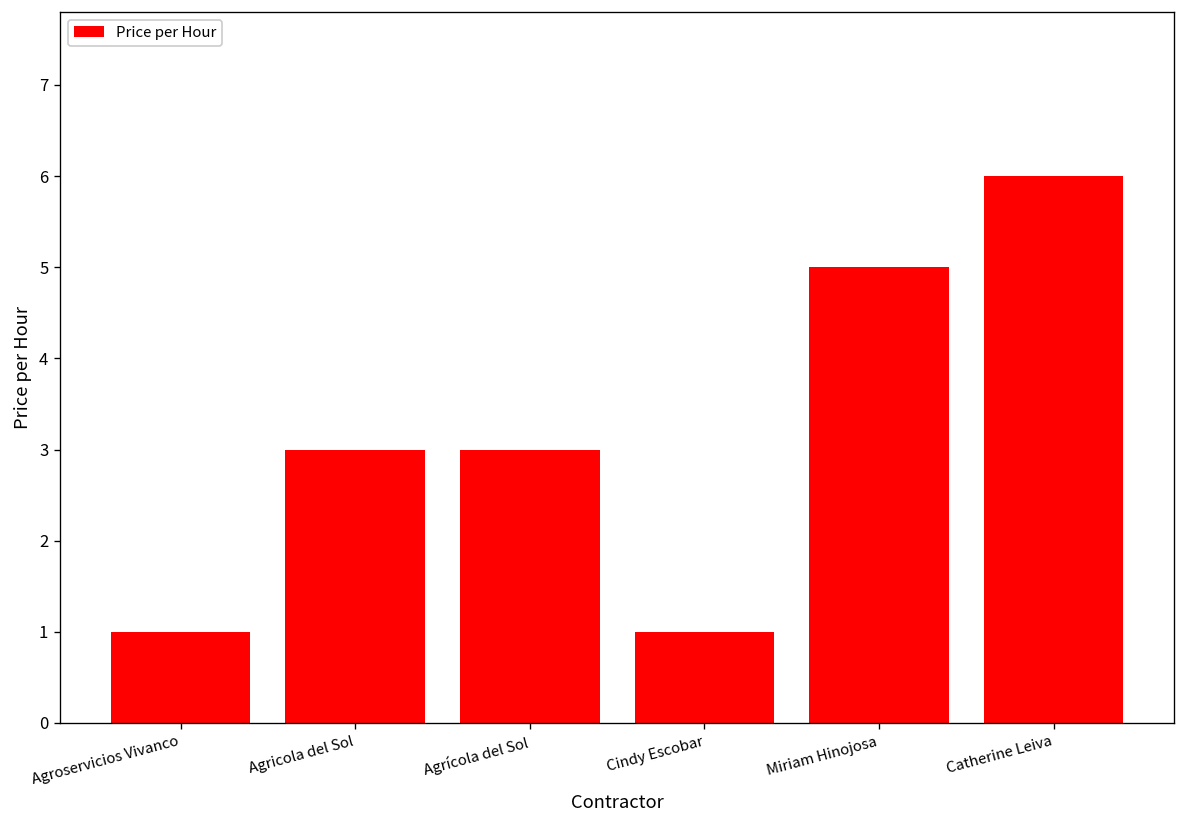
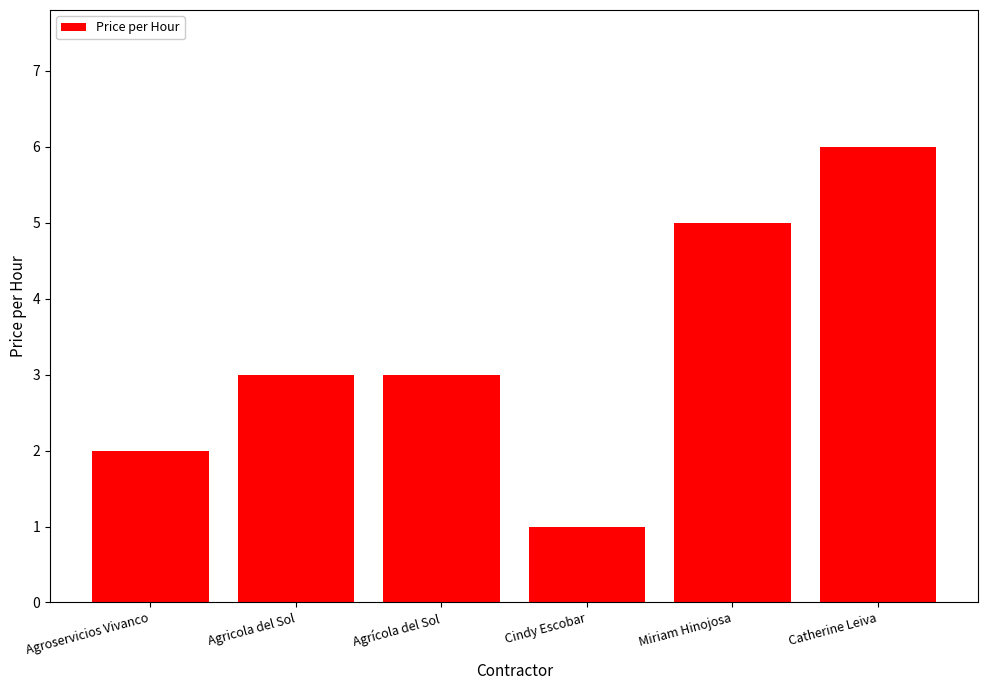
Agroservicios Vivanco: 1 -> 2
